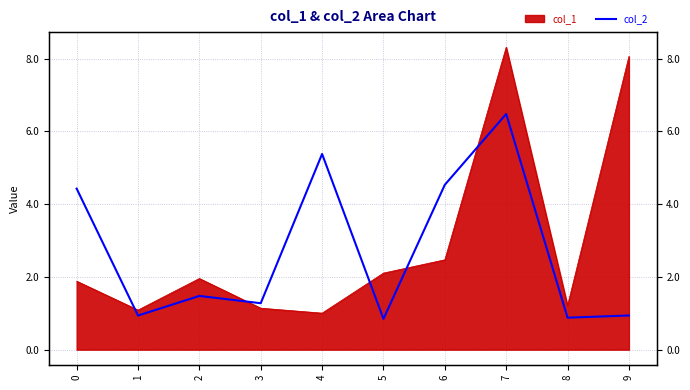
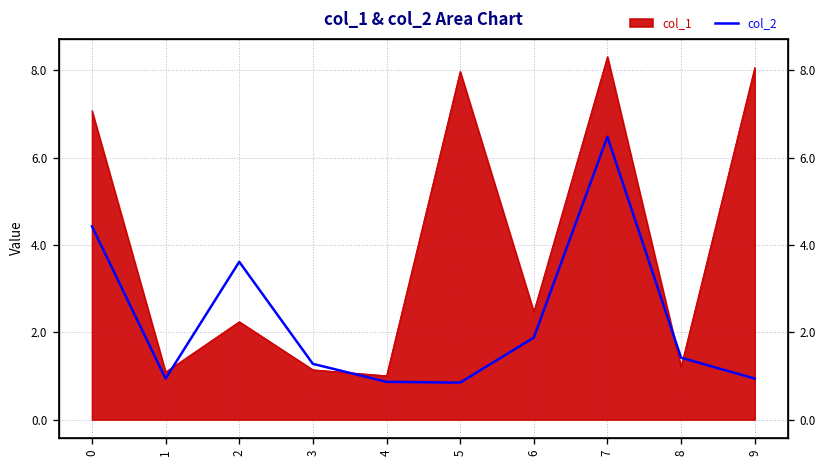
col_1, 0: 1.9 -> 7.1
col_1, 2: 2.0 -> 2.2
col_2, 2: 1.5 -> 3.6
col_2, 4: 5.4 -> 0.9
col_1, 5: 2.1 -> 8.0
col_2, 6: 4.5 -> 1.9
col_2, 8: 0.9 -> 1.4
